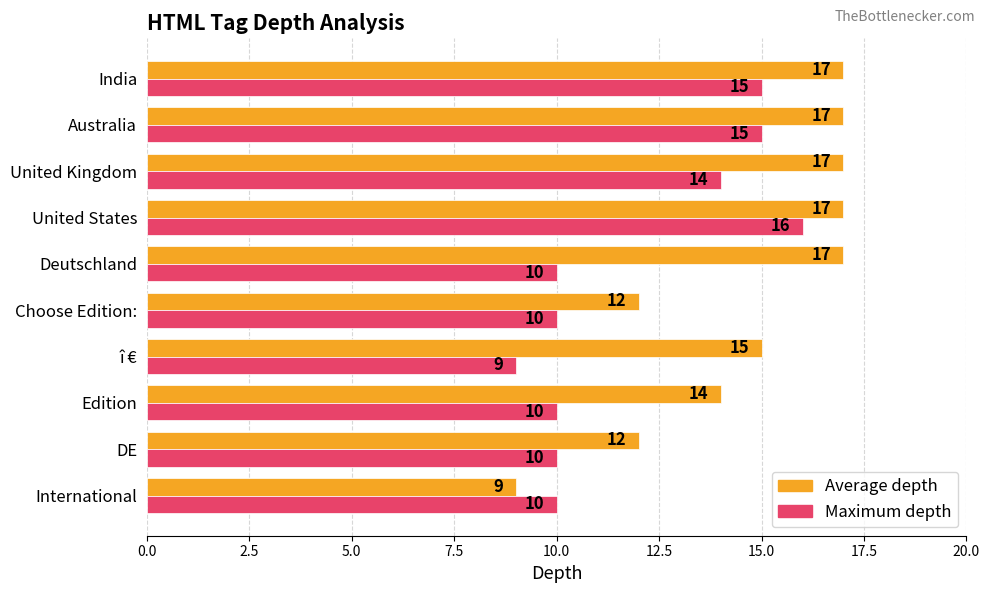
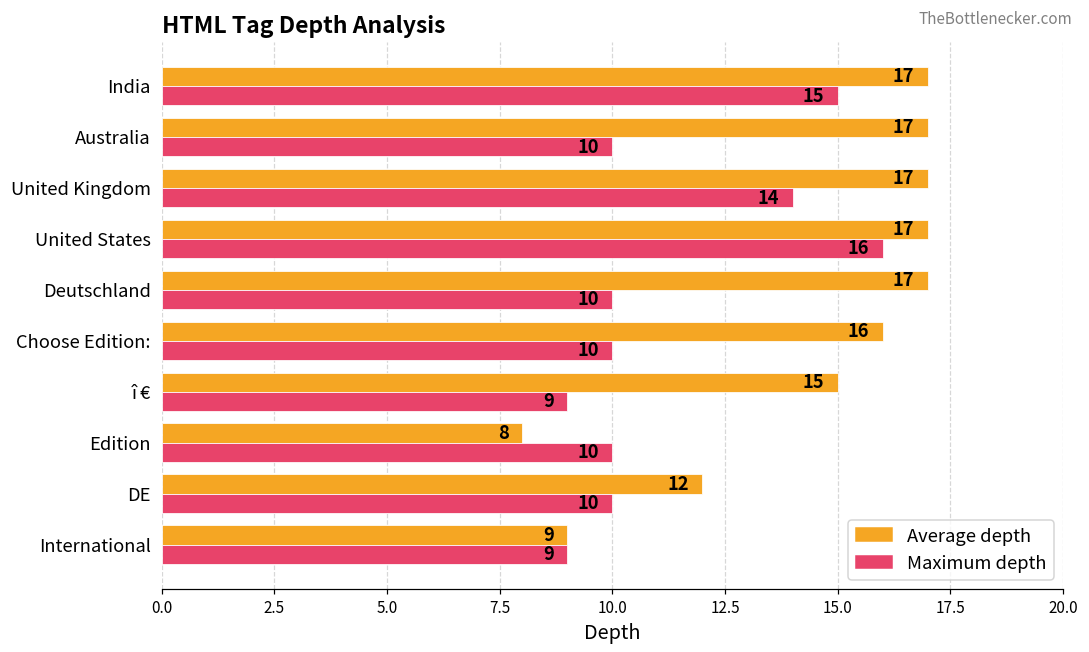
Maximum depth, Australia: 15 -> 10
Average depth, Choose Edition:: 12 -> 16
Average depth, Edition: 14 -> 8
Maximum depth, International: 10 -> 9
